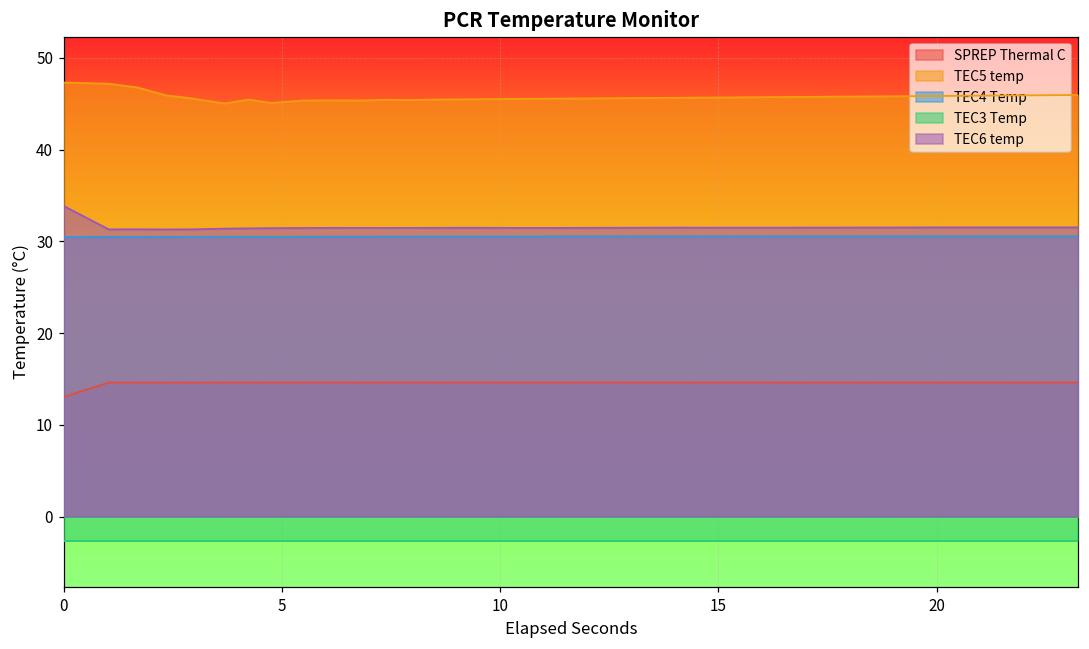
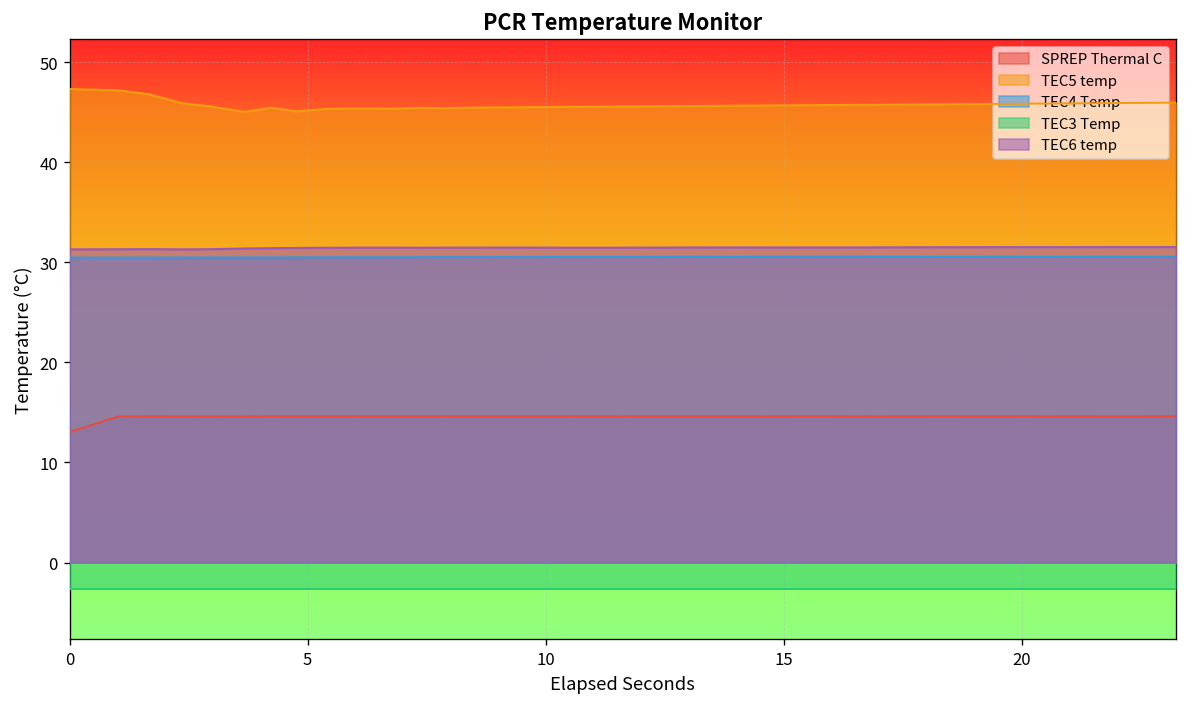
TEC6 temp, 0: 34 -> 31
